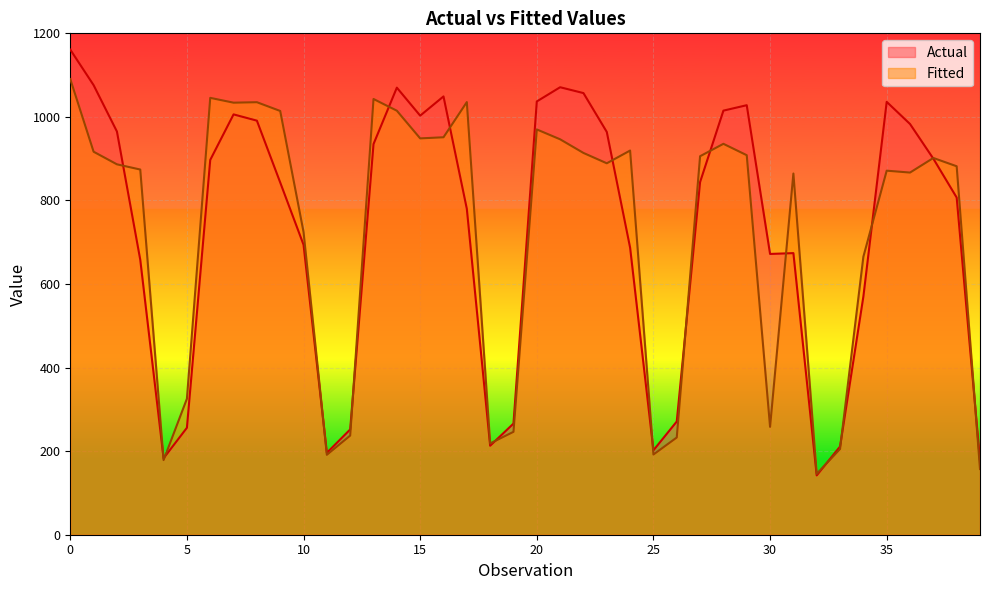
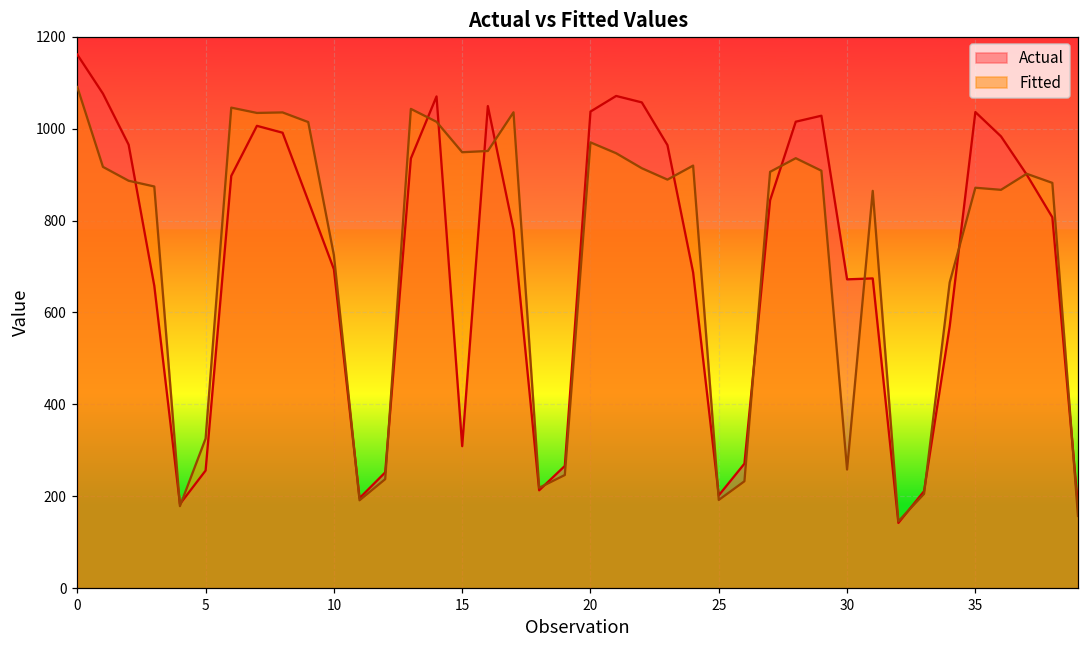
Actual, 15: 1000 -> 310
